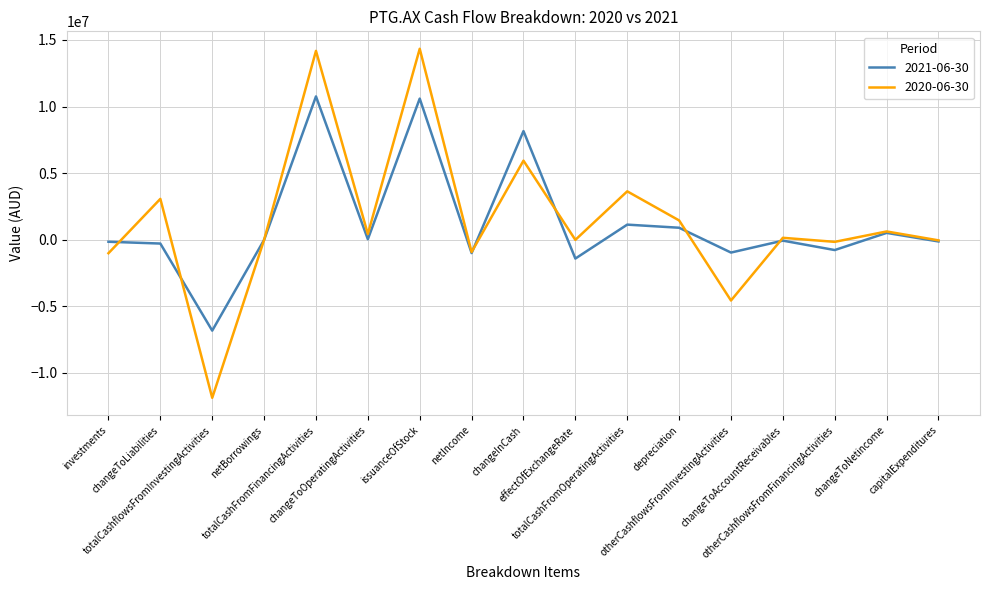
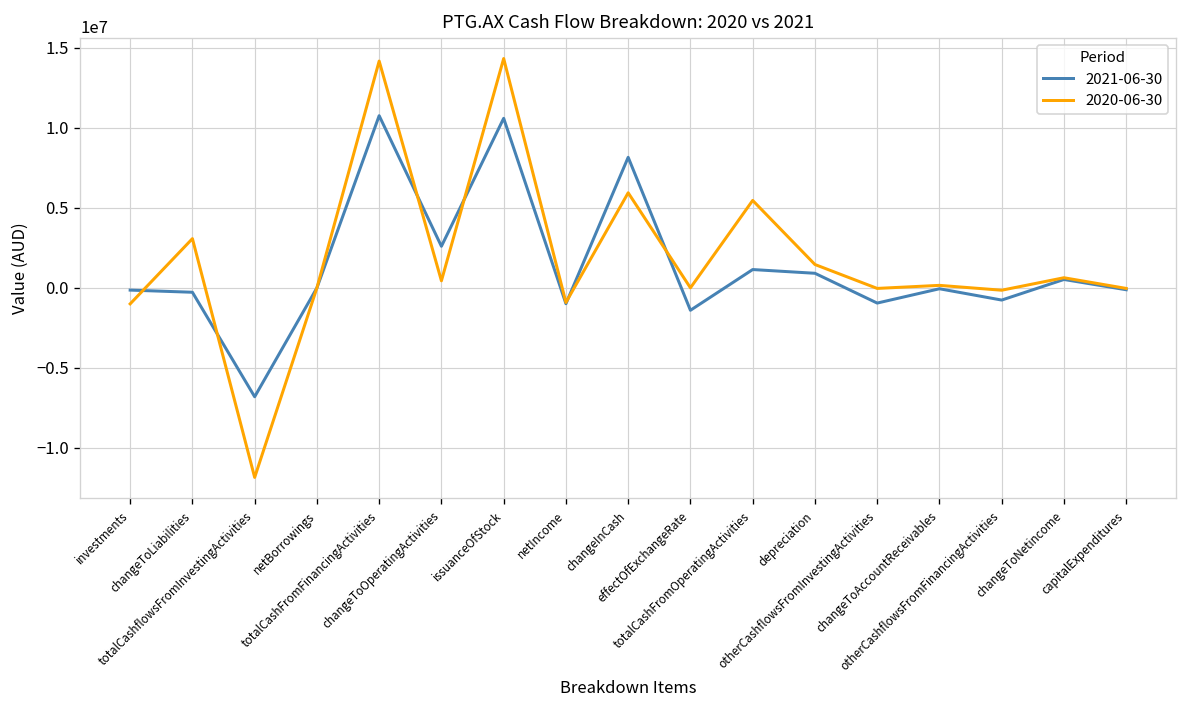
2021-06-30, changeToOperatingActivities: 0 -> 2600000
2020-06-30, totalCashFromOperatingActivities: 3600000 -> 5500000
2020-06-30, otherCashflowsFromInvestingActivities: -4600000 -> 0
